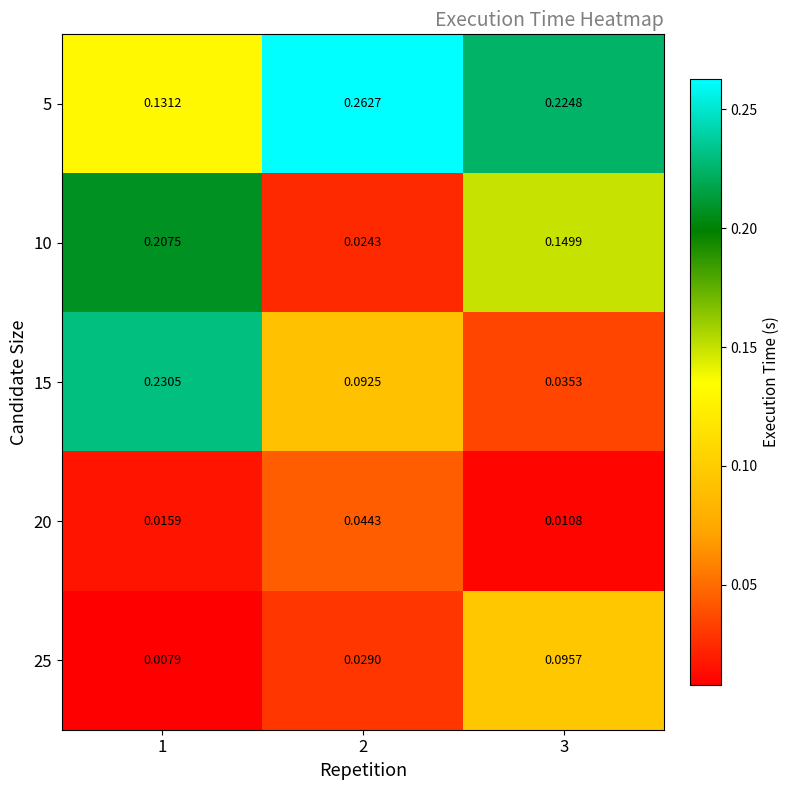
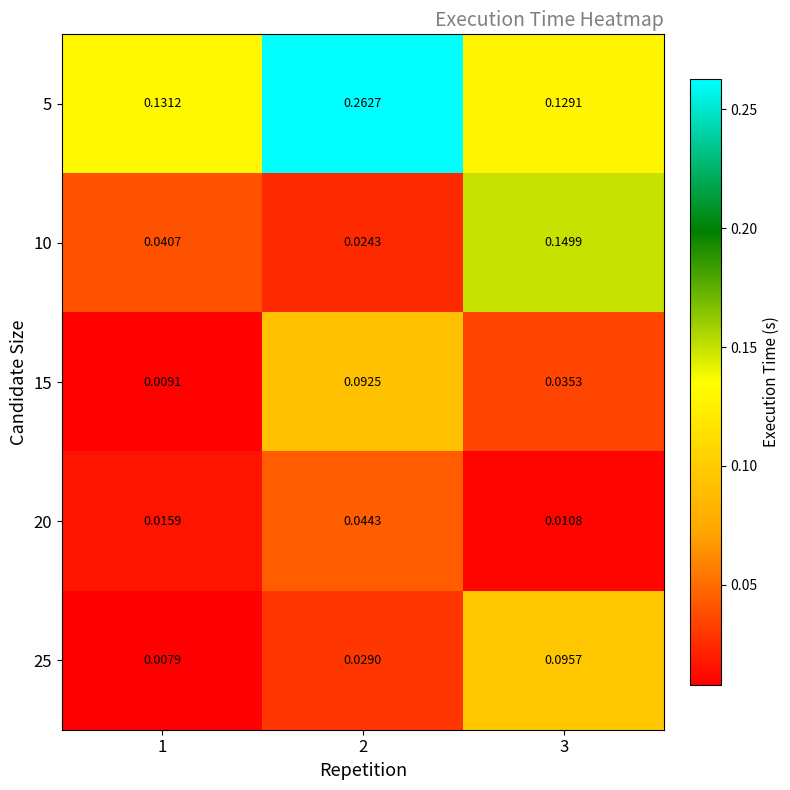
5, 3: 0.2248 -> 0.1291
10, 1: 0.2075 -> 0.0407
15, 1: 0.2305 -> 0.0091
